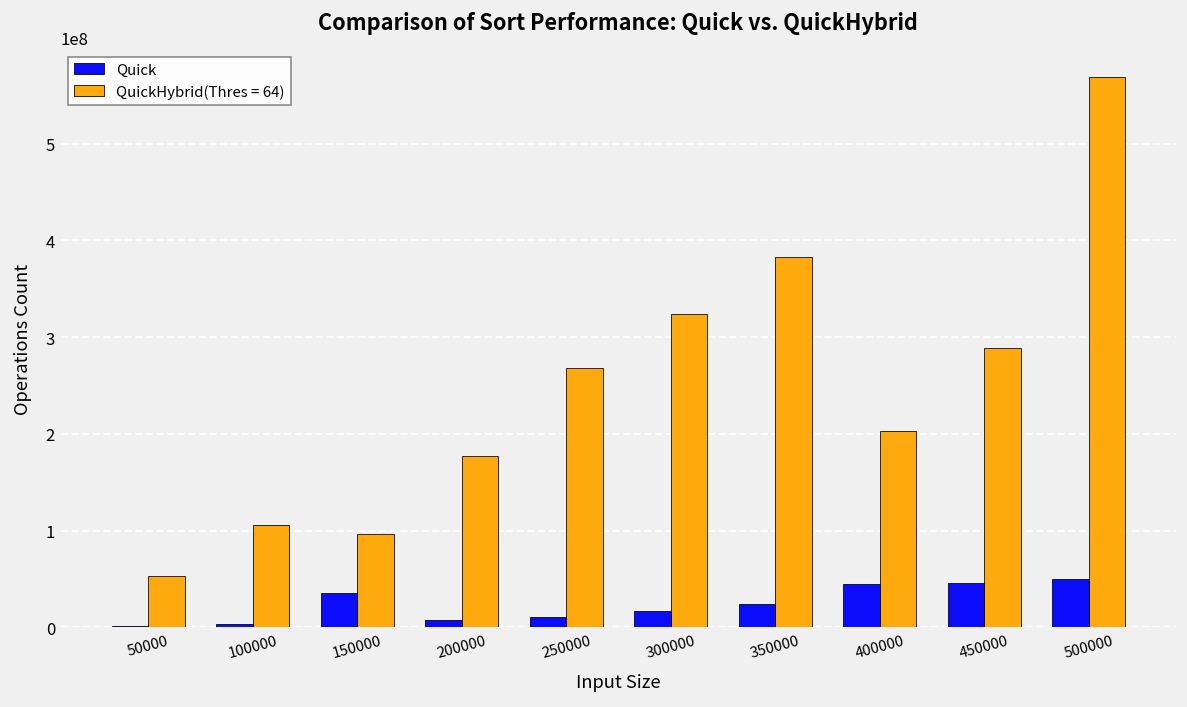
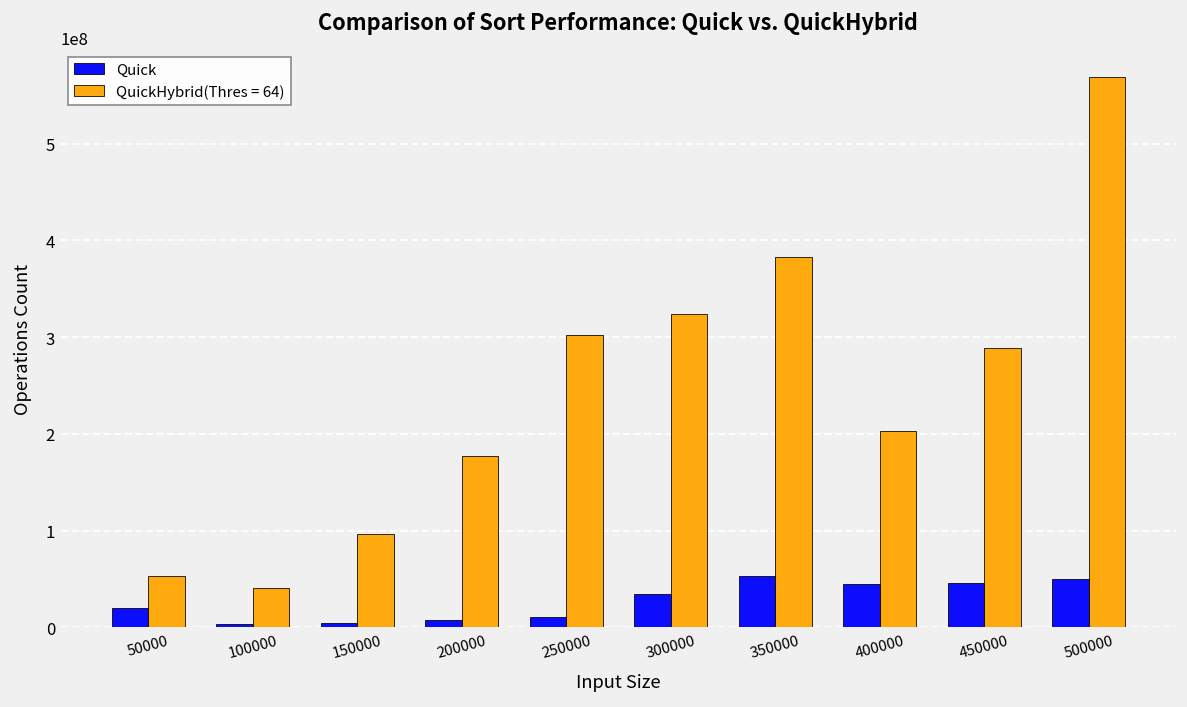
Quick, 50000: 0 -> 20000000
QuickHybrid(Thres = 64), 100000: 110000000 -> 40000000
Quick, 150000: 40000000 -> 0
QuickHybrid(Thres = 64), 250000: 270000000 -> 300000000
Quick, 300000: 20000000 -> 30000000
Quick, 350000: 20000000 -> 50000000
